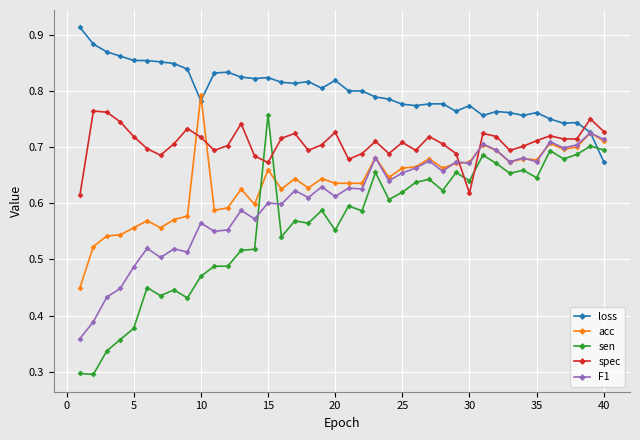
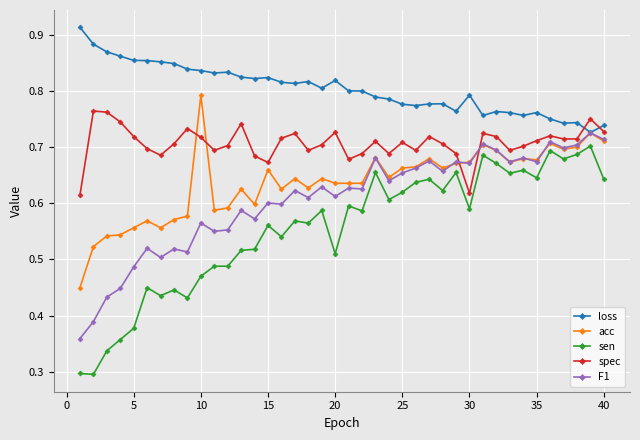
loss, 10: 0.78 -> 0.84
sen, 15: 0.76 -> 0.56
sen, 20: 0.55 -> 0.51
loss, 30: 0.77 -> 0.79
sen, 30: 0.64 -> 0.59
loss, 40: 0.67 -> 0.74
sen, 40: 0.69 -> 0.64
